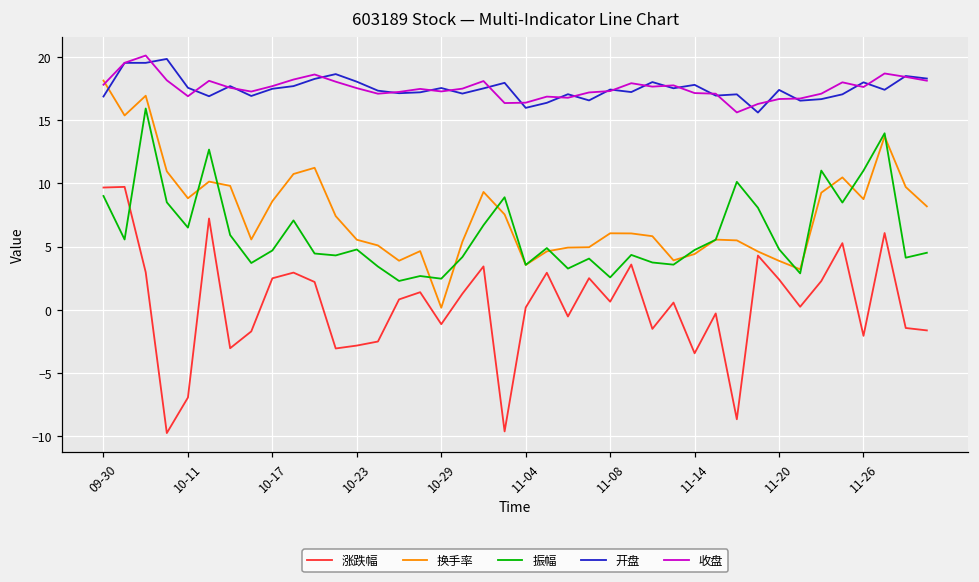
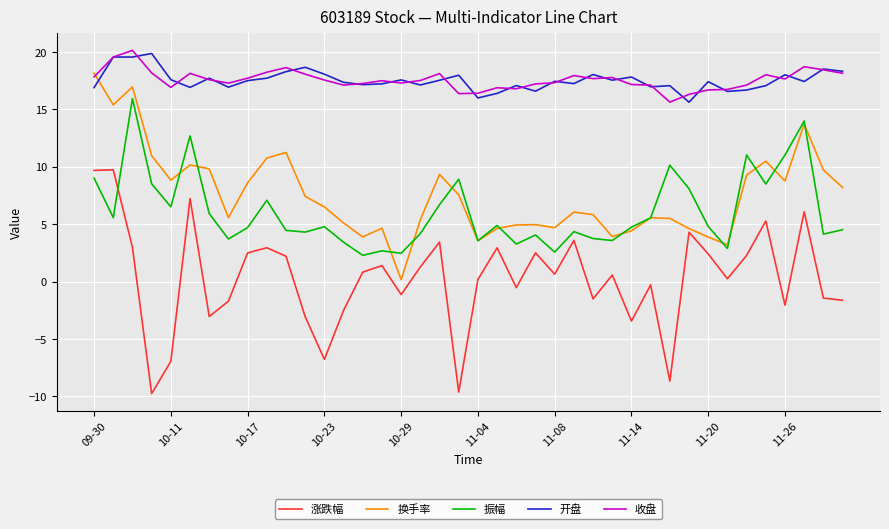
涨跌幅, 10-23: -2.8 -> -6.8
换手率, 10-23: 5.5 -> 6.5
换手率, 11-08: 6.1 -> 4.7
